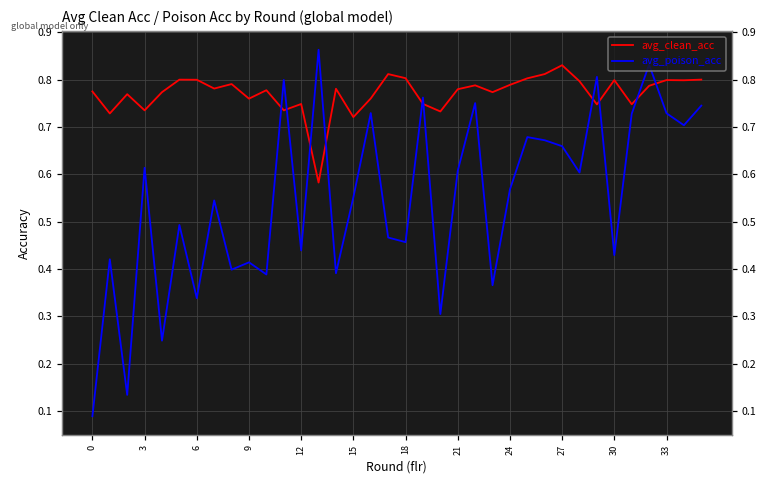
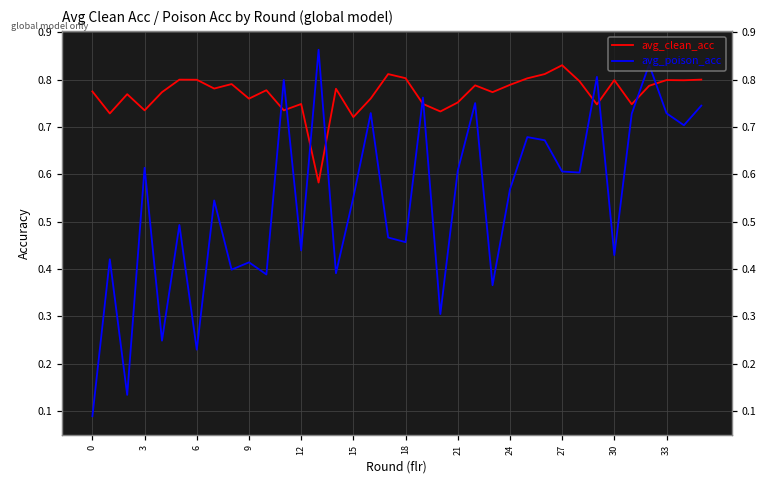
avg_poison_acc, 6: 0.34 -> 0.23
avg_clean_acc, 21: 0.78 -> 0.75
avg_poison_acc, 27: 0.66 -> 0.61
